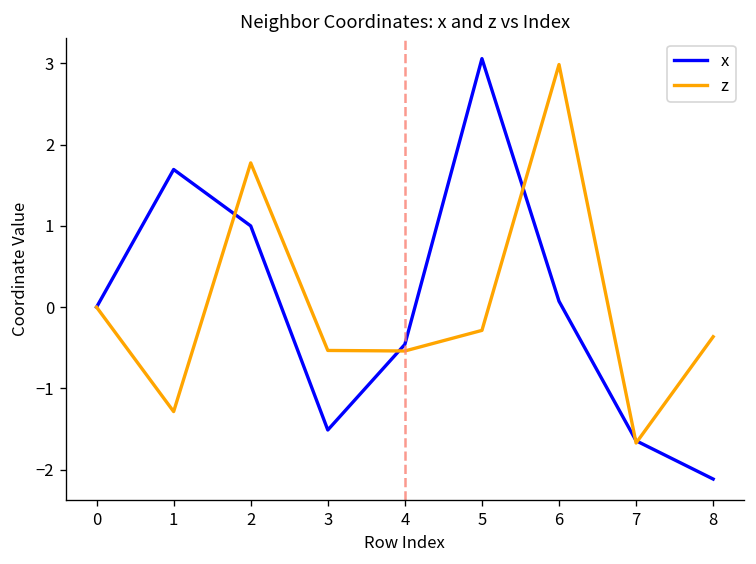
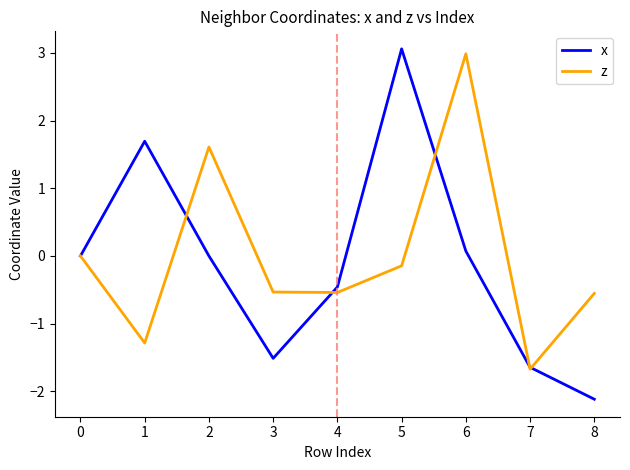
x, 2: 1 -> 0
z, 2: 1.8 -> 1.6
z, 5: -0.3 -> -0.1
z, 8: -0.4 -> -0.6
